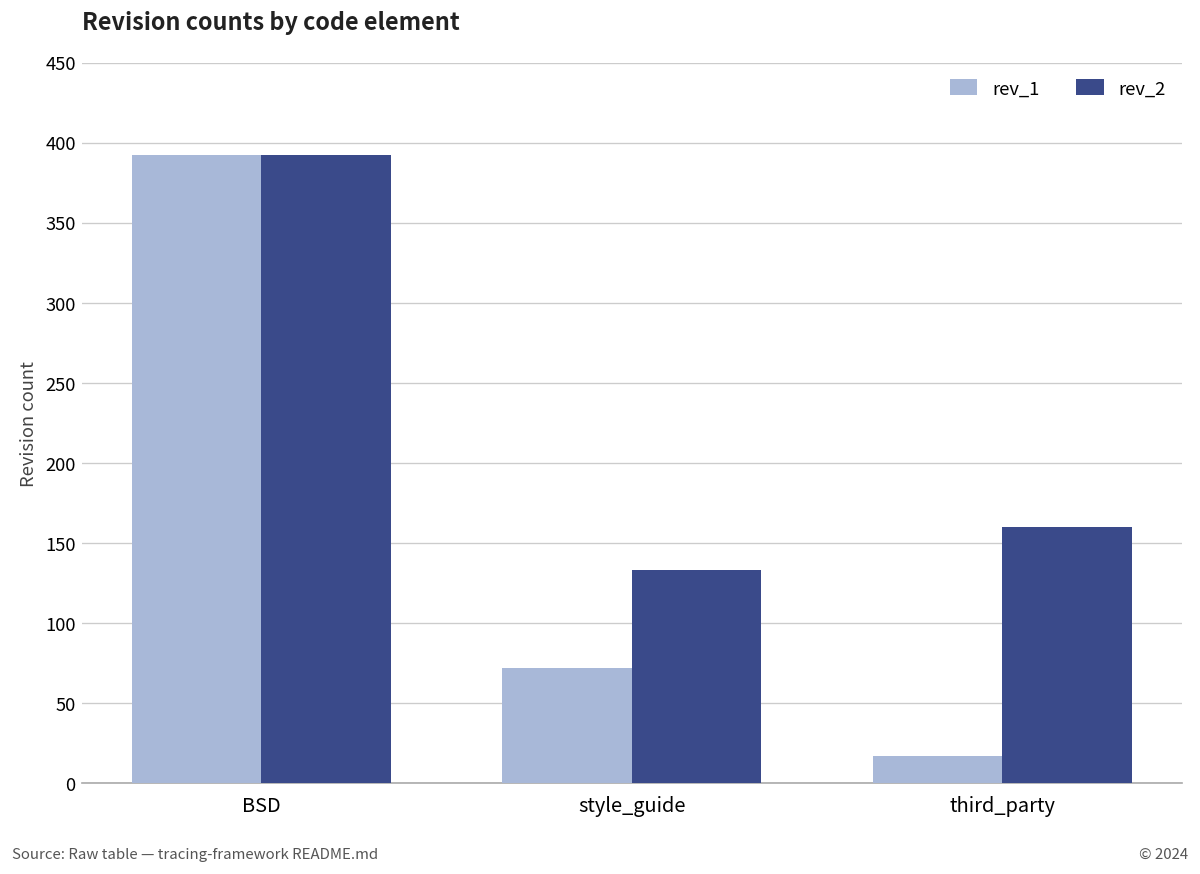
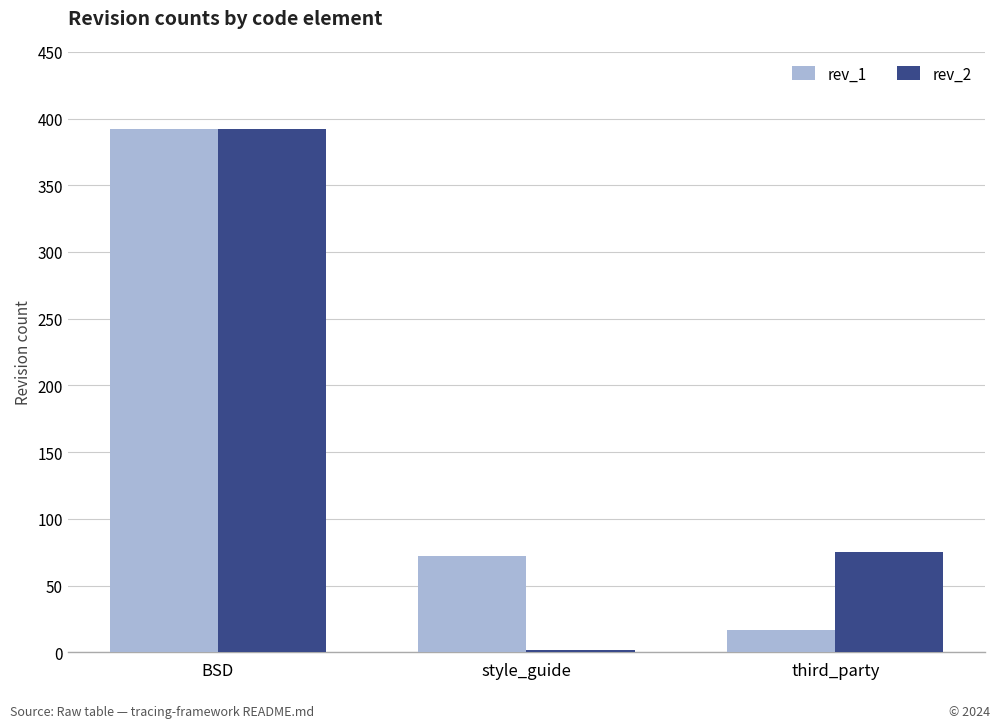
rev_2, style_guide: 133 -> 2
rev_2, third_party: 160 -> 75
